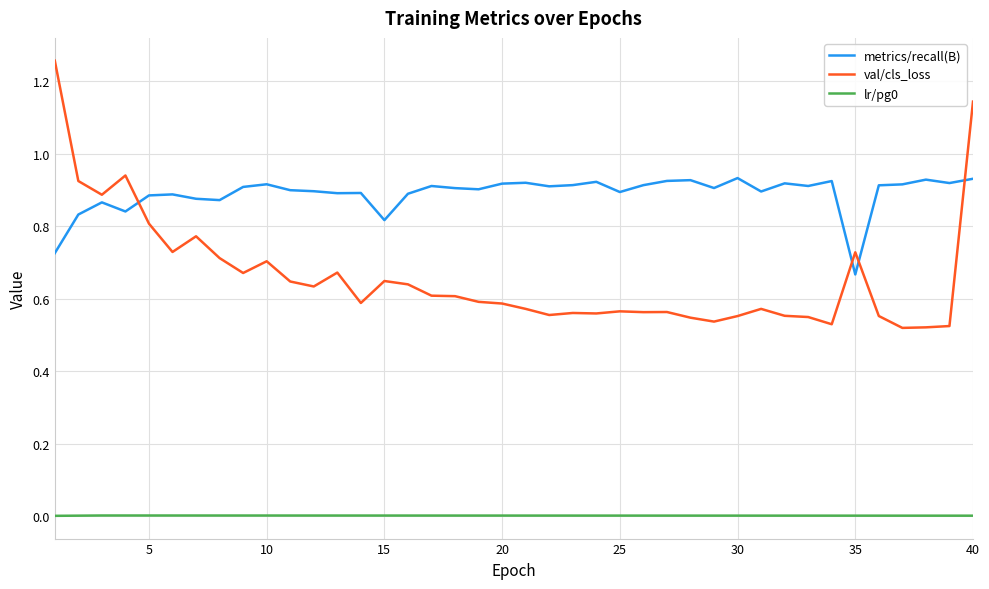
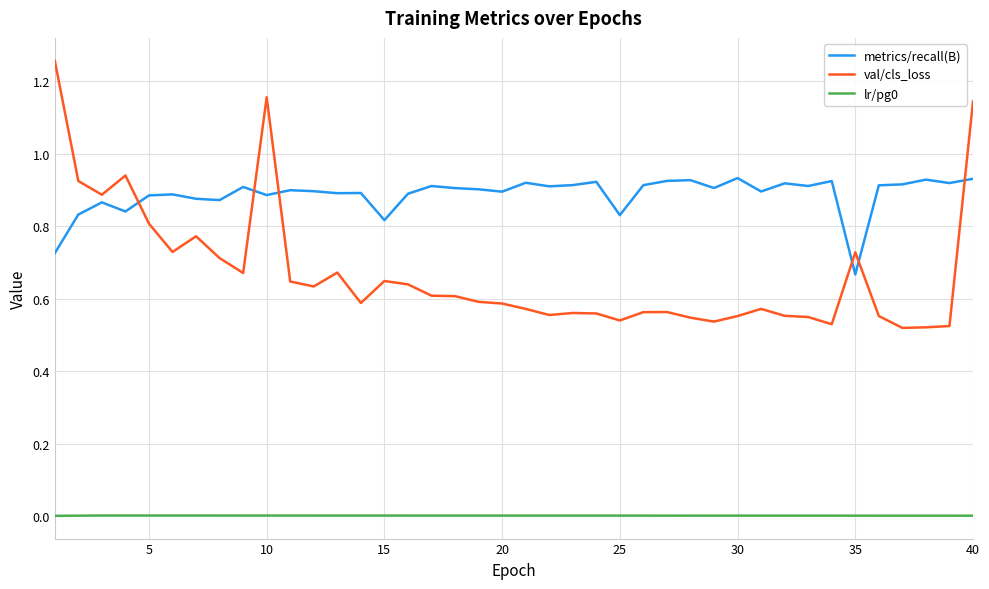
metrics/recall(B), 10: 0.92 -> 0.89
val/cls_loss, 10: 0.70 -> 1.16
metrics/recall(B), 20: 0.92 -> 0.90
metrics/recall(B), 25: 0.89 -> 0.83
val/cls_loss, 25: 0.57 -> 0.54
